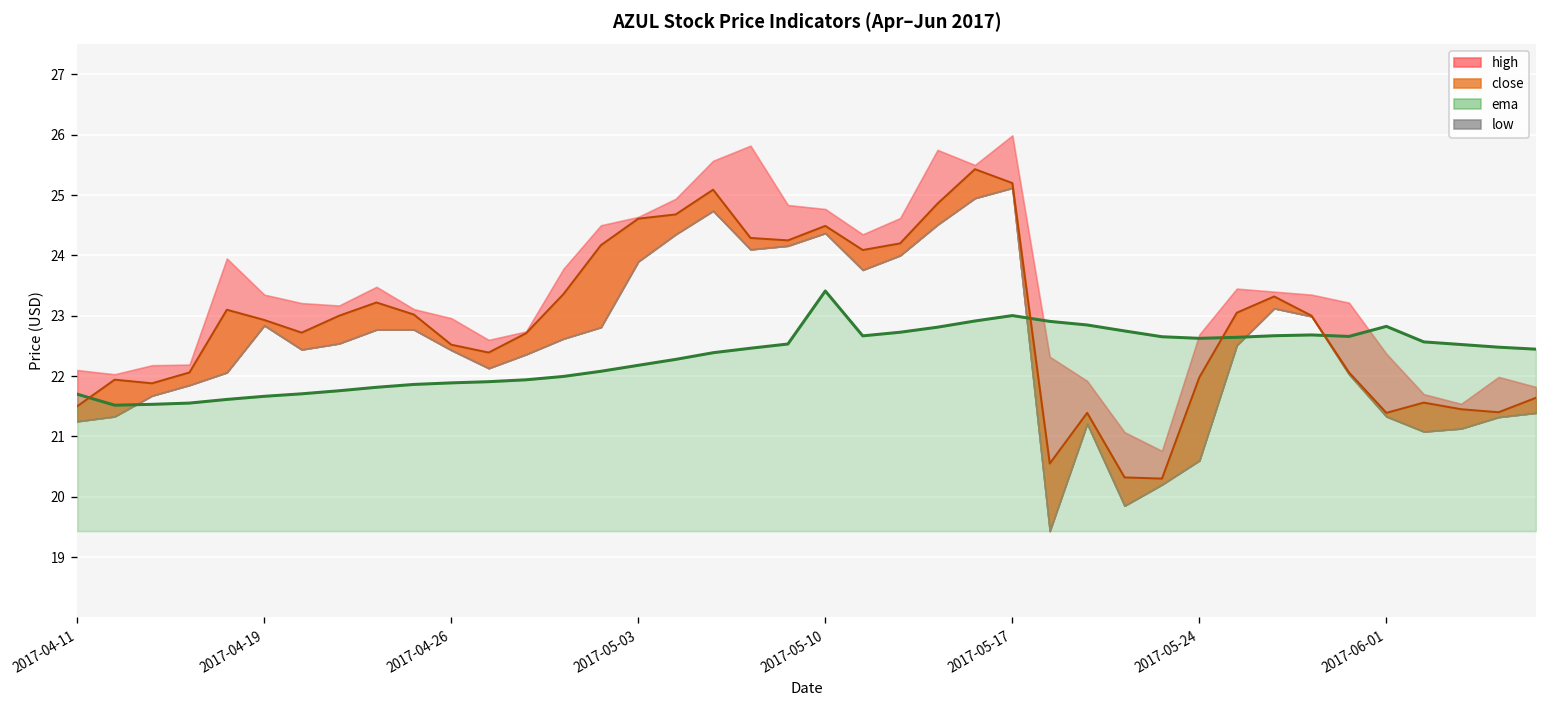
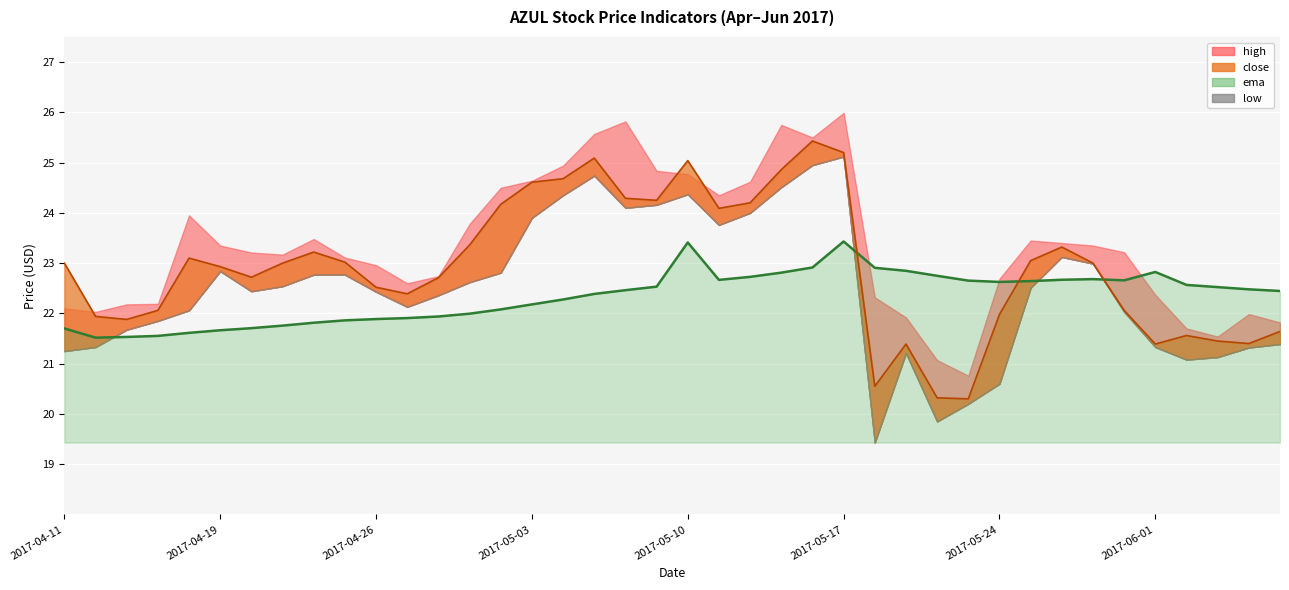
close, 2017-04-11: 21.5 -> 23.0
close, 2017-05-10: 24.5 -> 25.0
ema, 2017-05-17: 23.0 -> 23.4
